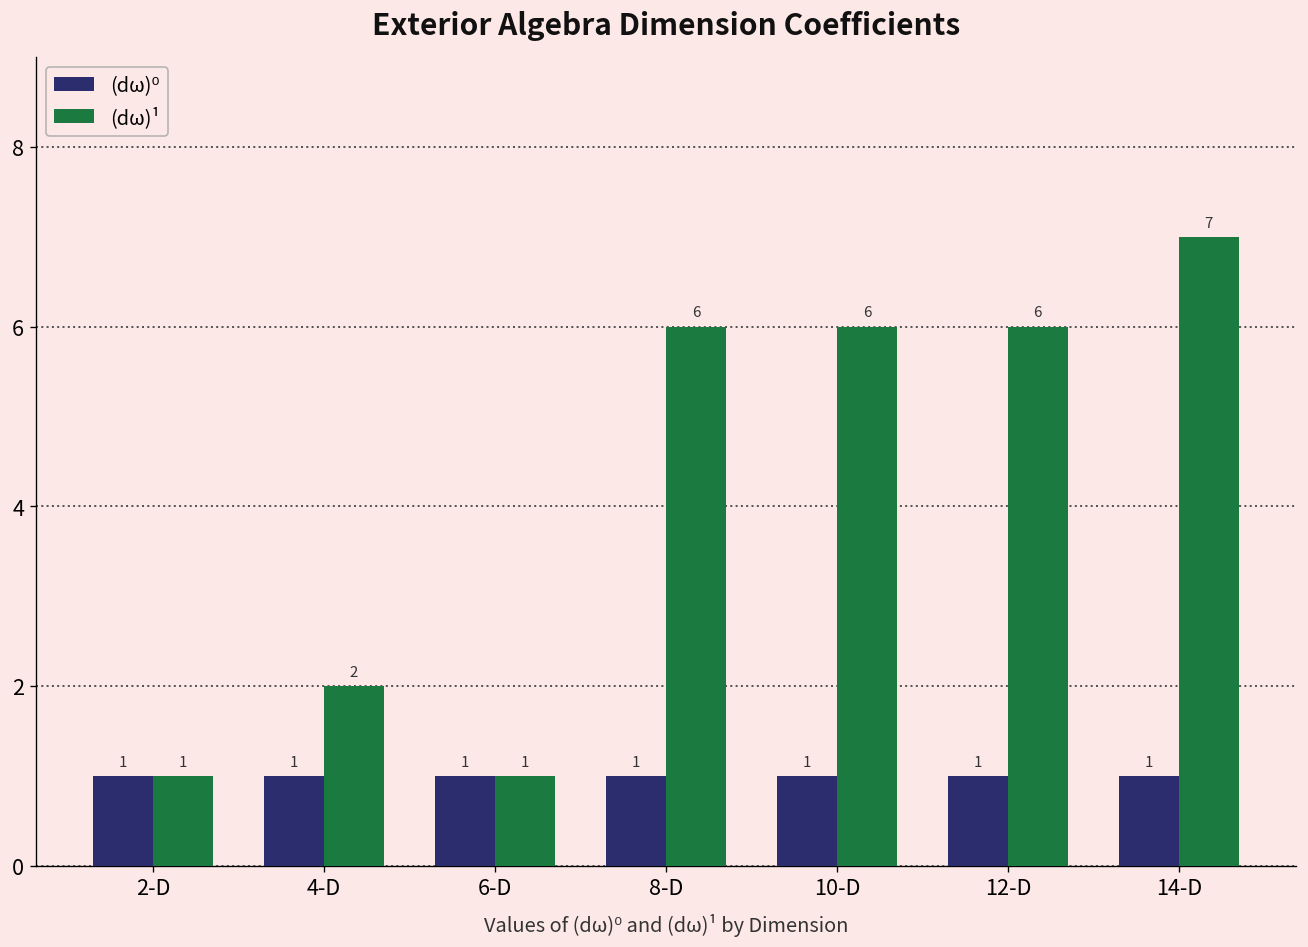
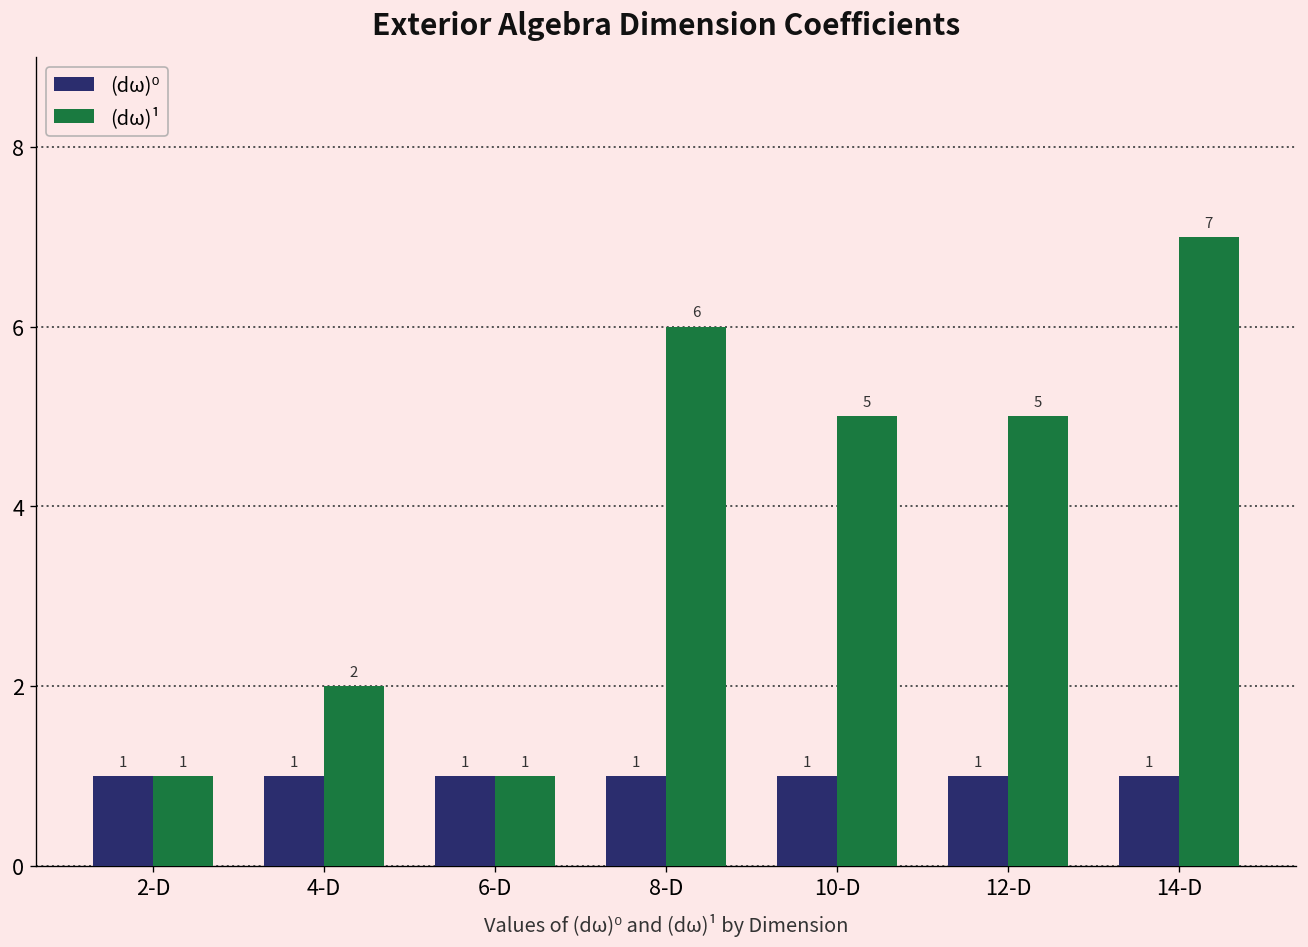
(dω)¹, 10-D: 6 -> 5
(dω)¹, 12-D: 6 -> 5
